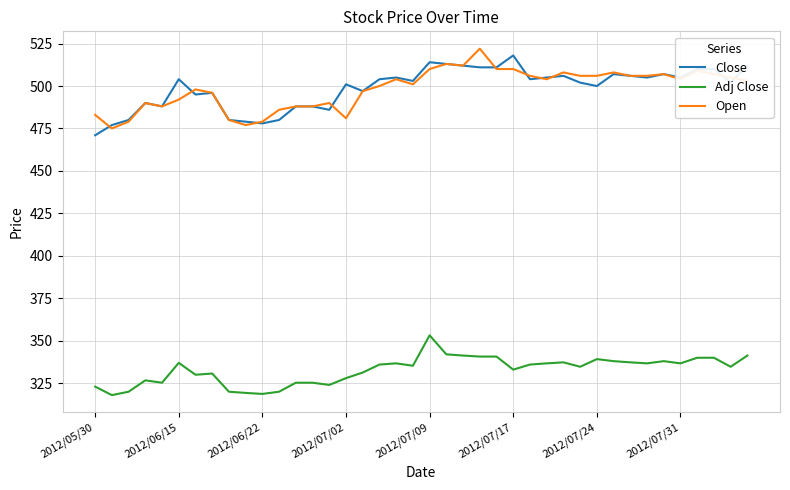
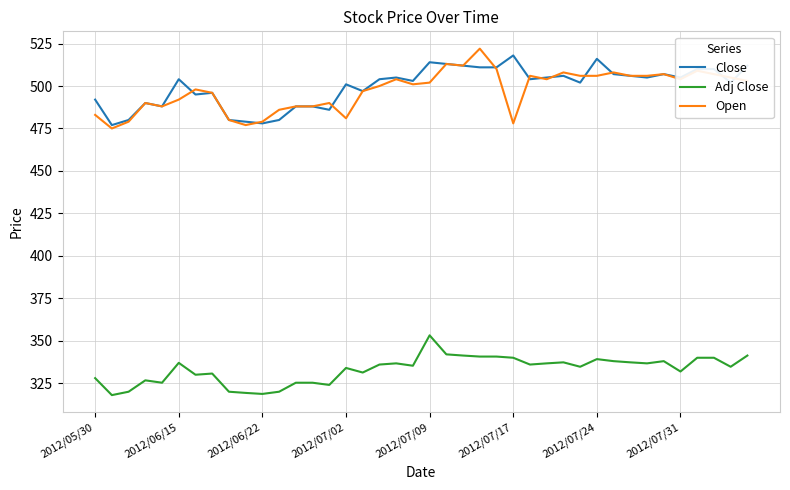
Close, 2012/05/30: 471 -> 492
Adj Close, 2012/05/30: 323 -> 328
Adj Close, 2012/07/02: 328 -> 334
Open, 2012/07/09: 510 -> 502
Adj Close, 2012/07/17: 333 -> 340
Open, 2012/07/17: 510 -> 478
Close, 2012/07/24: 500 -> 516
Adj Close, 2012/07/31: 337 -> 332
